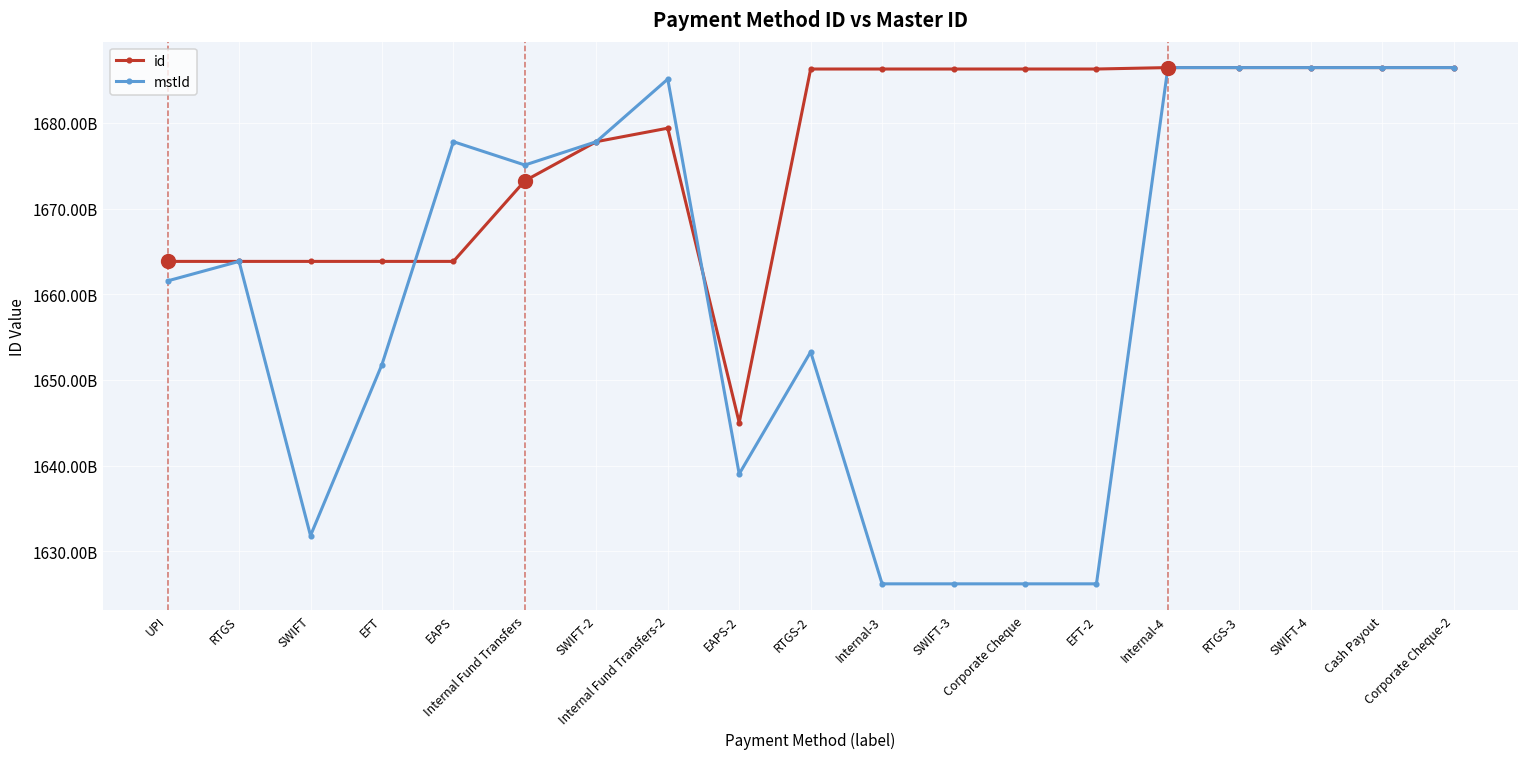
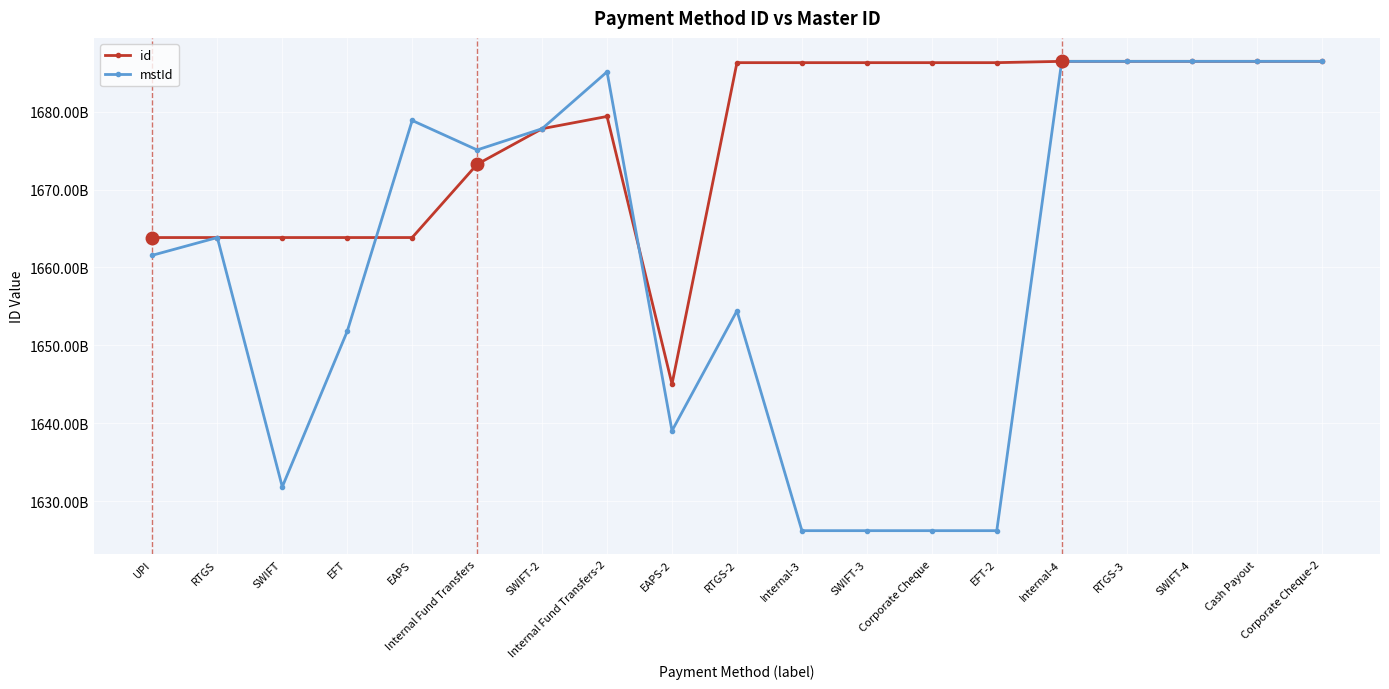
mstId, EAPS: 1678000000000 -> 1679000000000
mstId, RTGS-2: 1653000000000 -> 1654000000000
